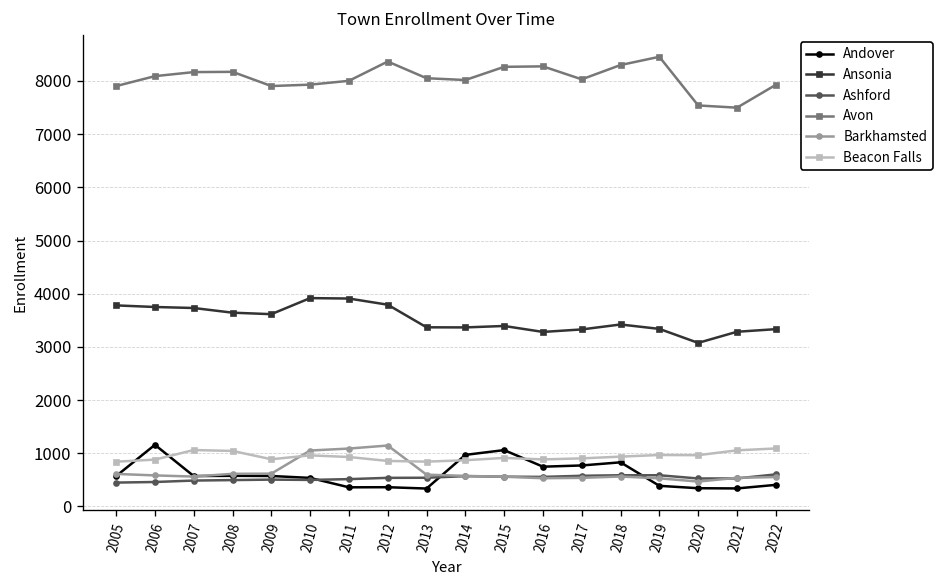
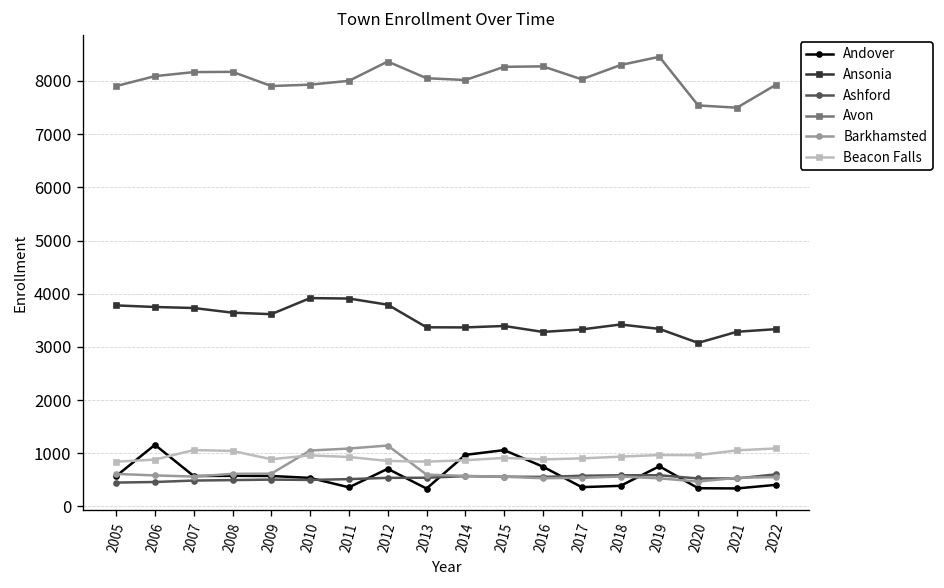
Andover, 2012: 400 -> 700
Andover, 2017: 800 -> 400
Andover, 2018: 800 -> 400
Andover, 2019: 400 -> 800
